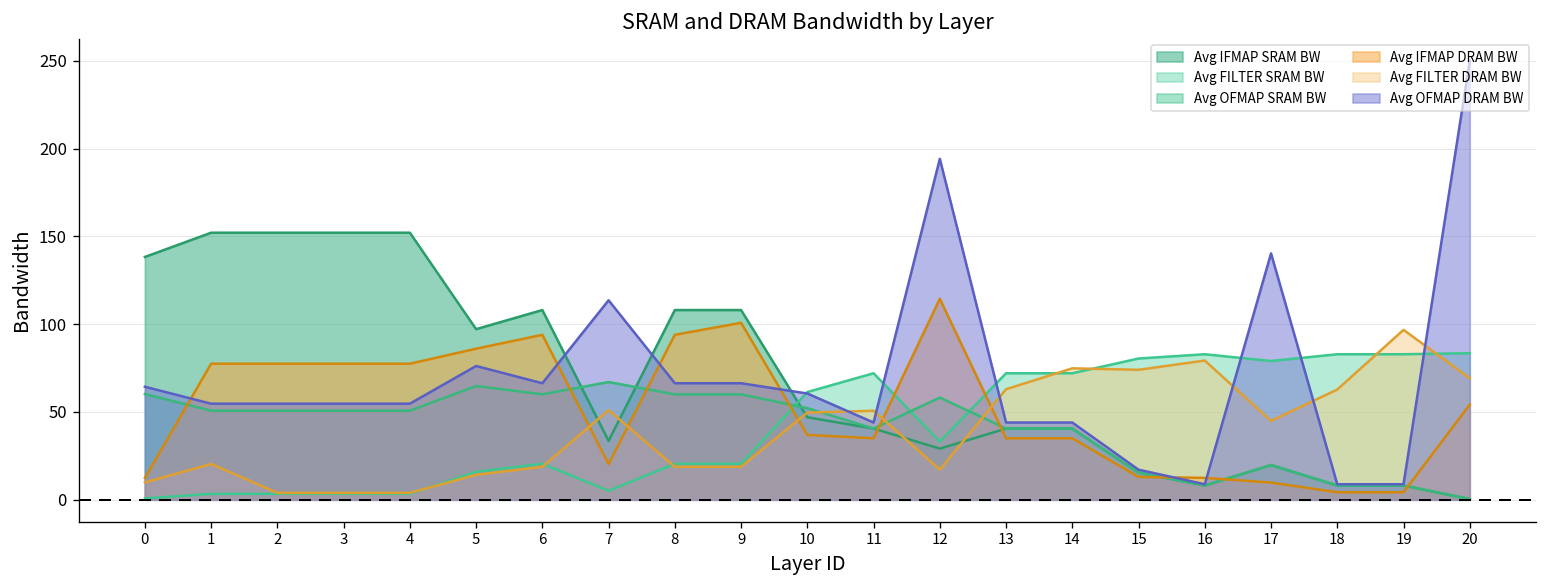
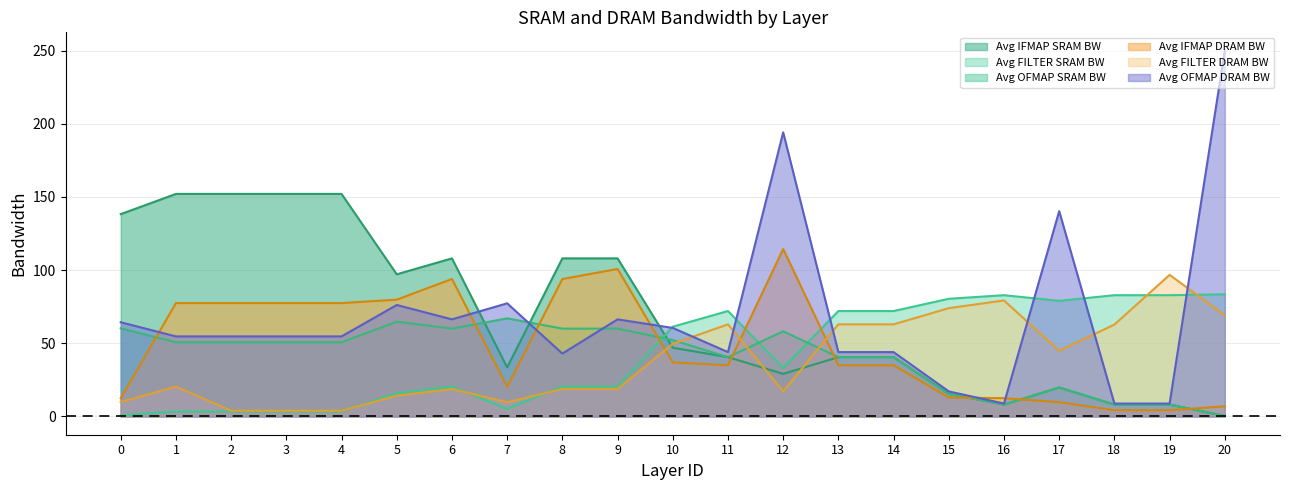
Avg IFMAP DRAM BW, 5: 86 -> 80
Avg FILTER DRAM BW, 7: 51 -> 10
Avg OFMAP DRAM BW, 7: 114 -> 77
Avg OFMAP DRAM BW, 8: 66 -> 43
Avg FILTER DRAM BW, 11: 51 -> 63
Avg FILTER DRAM BW, 14: 75 -> 63
Avg IFMAP DRAM BW, 20: 54 -> 7
